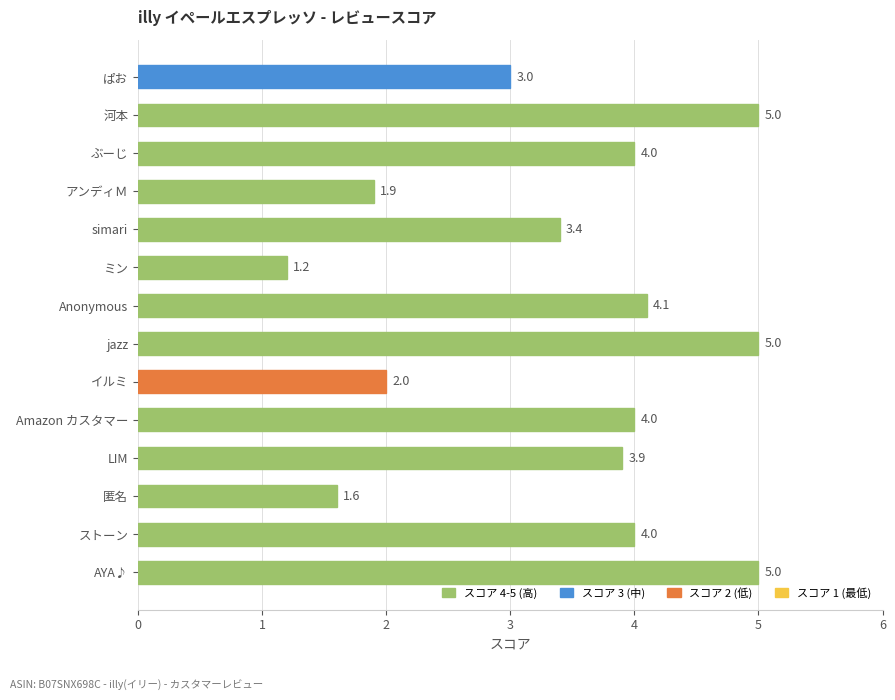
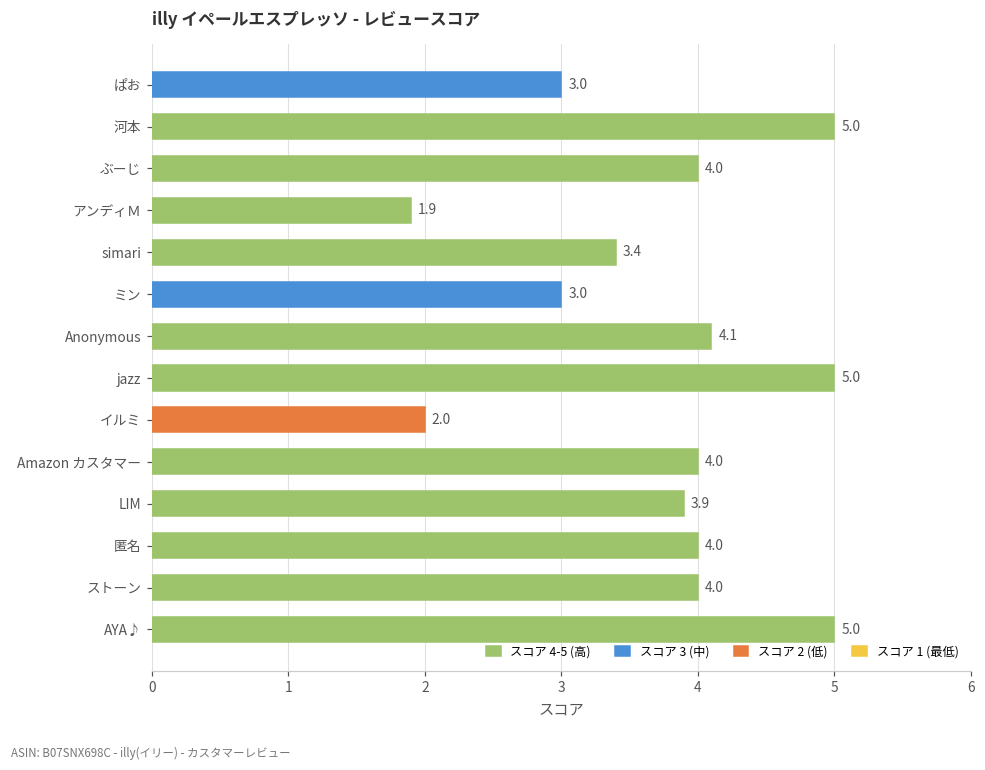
ミン: 1.2 -> 3.0
匿名: 1.6 -> 4.0
